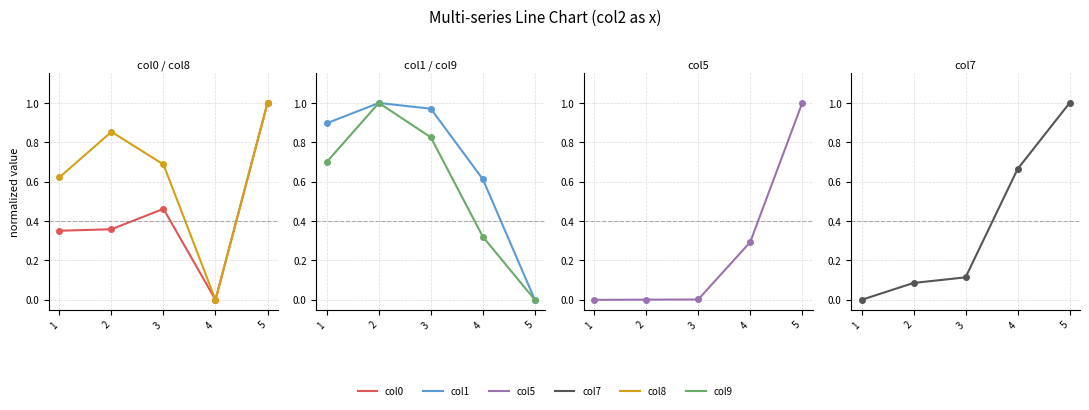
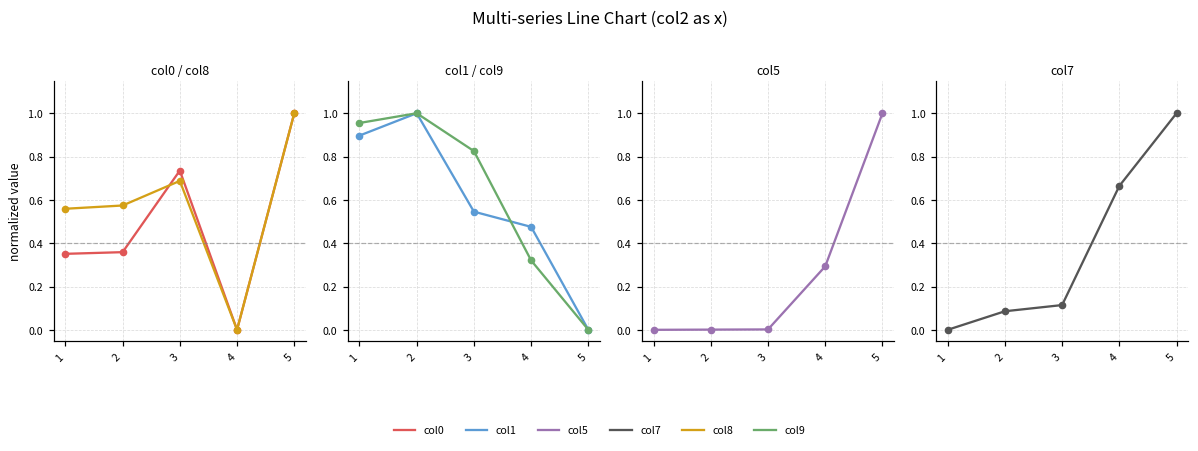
col0 / col8, col8, 1: 0.62 -> 0.56
col0 / col8, col8, 2: 0.85 -> 0.57
col0 / col8, col0, 3: 0.46 -> 0.74
col1 / col9, col9, 1: 0.70 -> 0.96
col1 / col9, col1, 3: 0.97 -> 0.55
col1 / col9, col1, 4: 0.61 -> 0.48
